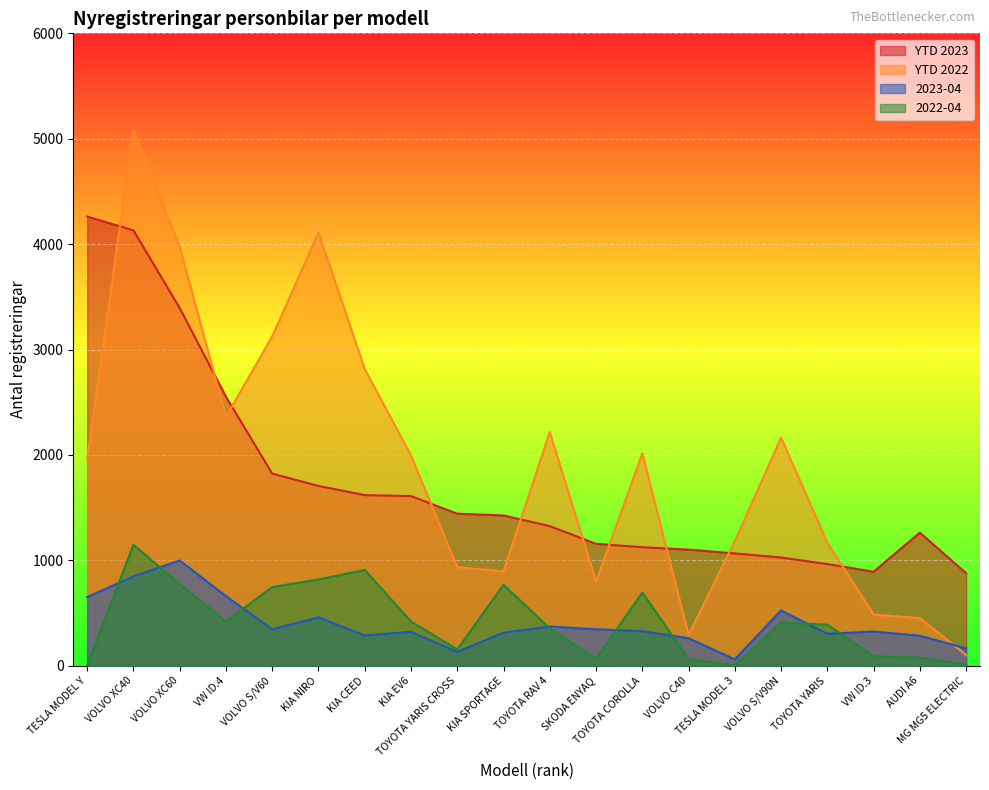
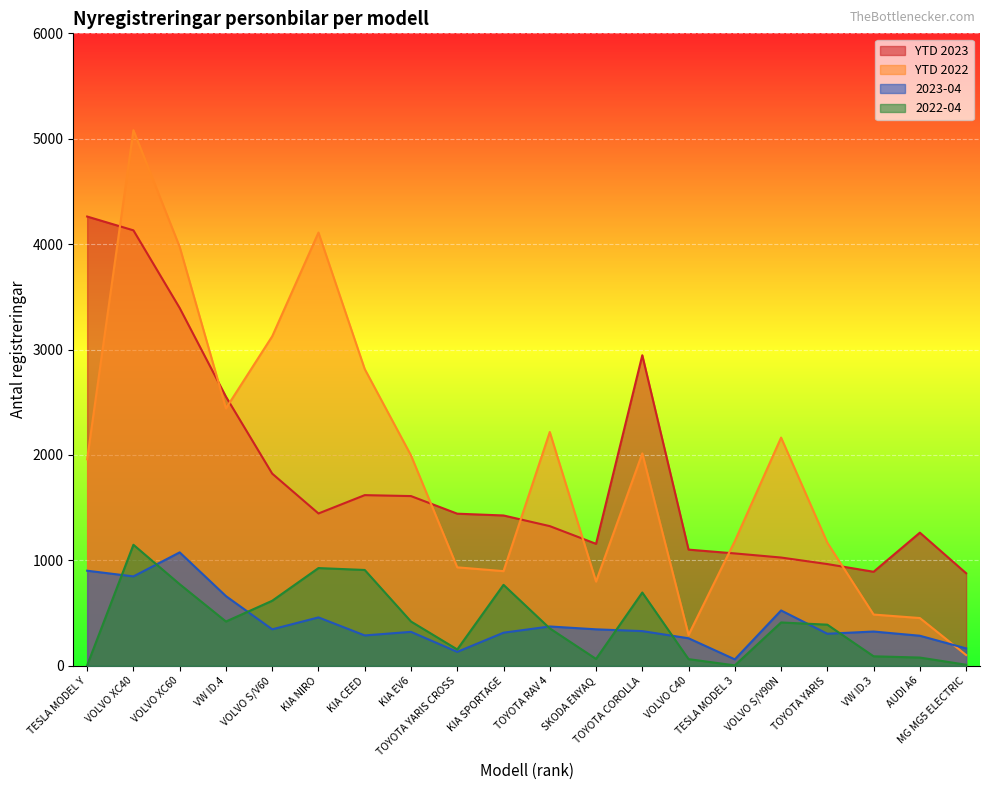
2023-04, TESLA MODEL Y: 650 -> 900
2023-04, VOLVO XC60: 1000 -> 1080
YTD 2022, VW ID.4: 2360 -> 2440
2022-04, VOLVO S/V60: 750 -> 620
YTD 2023, KIA NIRO: 1710 -> 1450
2022-04, KIA NIRO: 820 -> 930
YTD 2023, TOYOTA COROLLA: 1130 -> 2950
